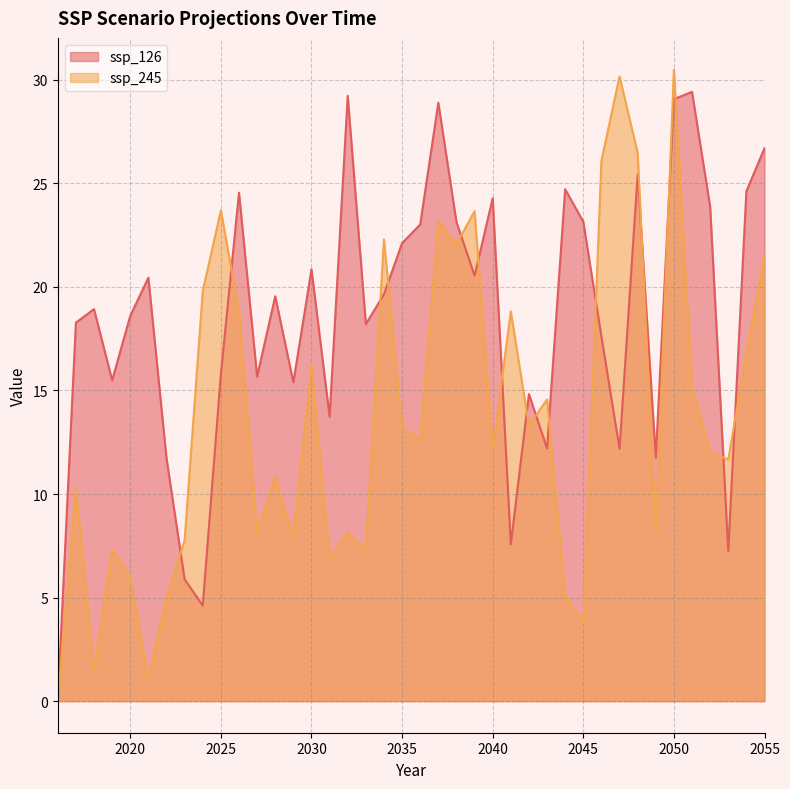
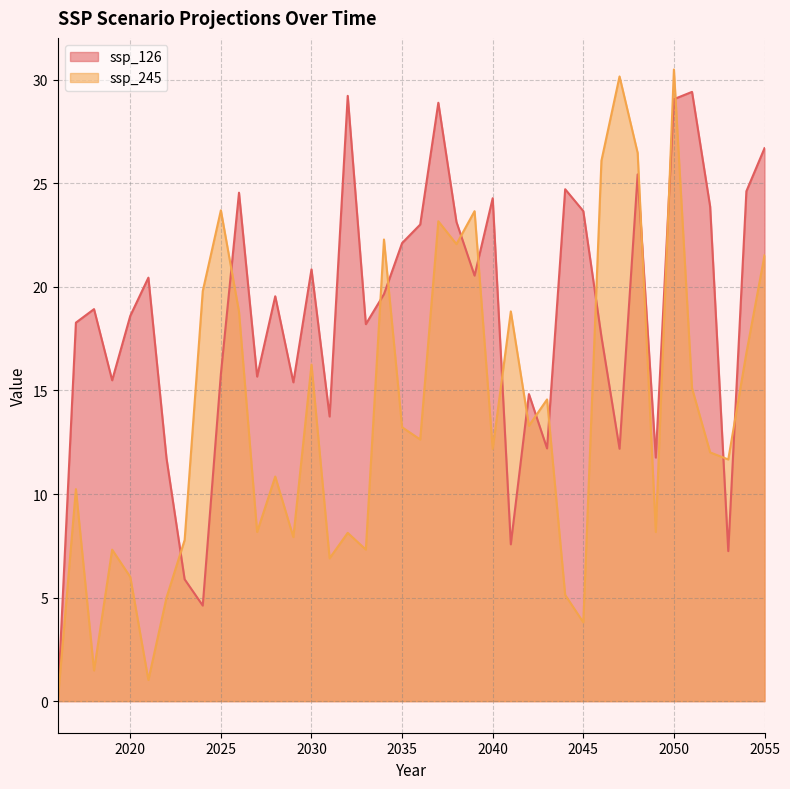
ssp_126, 2045: 23.1 -> 23.7
